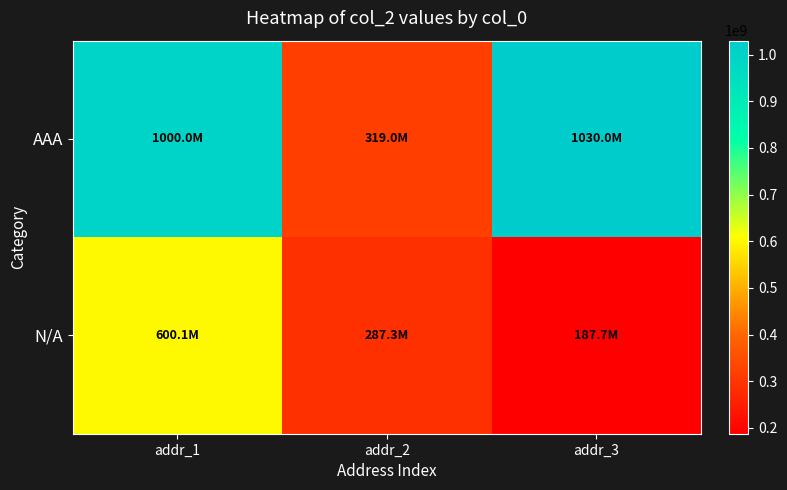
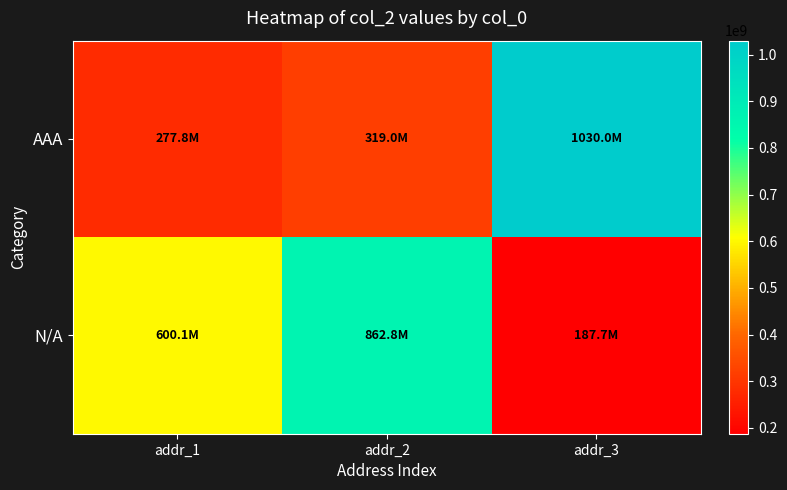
AAA, addr_1: 1000.0M -> 277.8M
N/A, addr_2: 287.3M -> 862.8M
